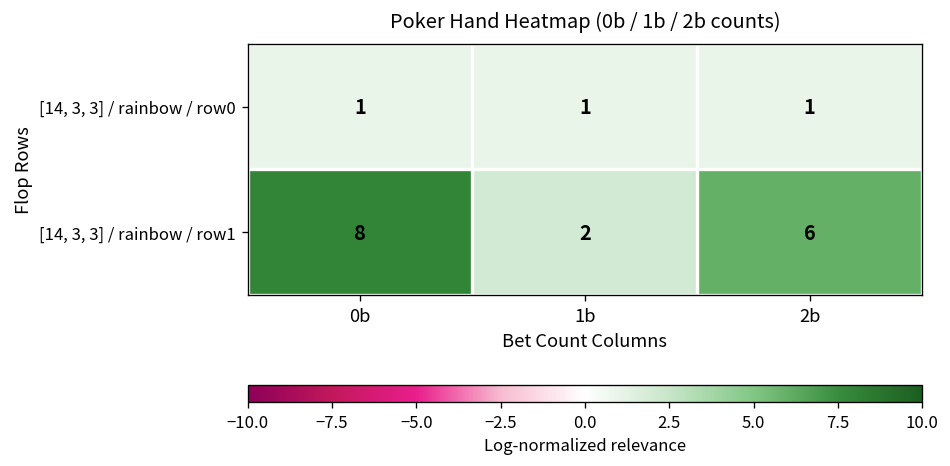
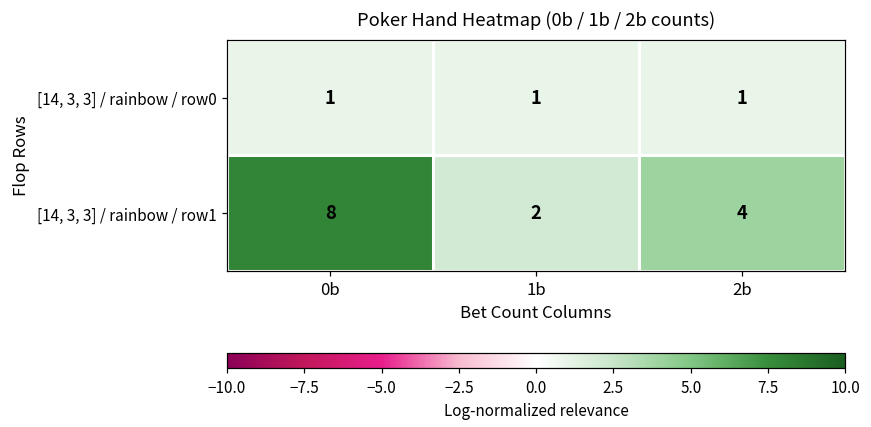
[14, 3, 3] / rainbow / row1, 2b: 6 -> 4
